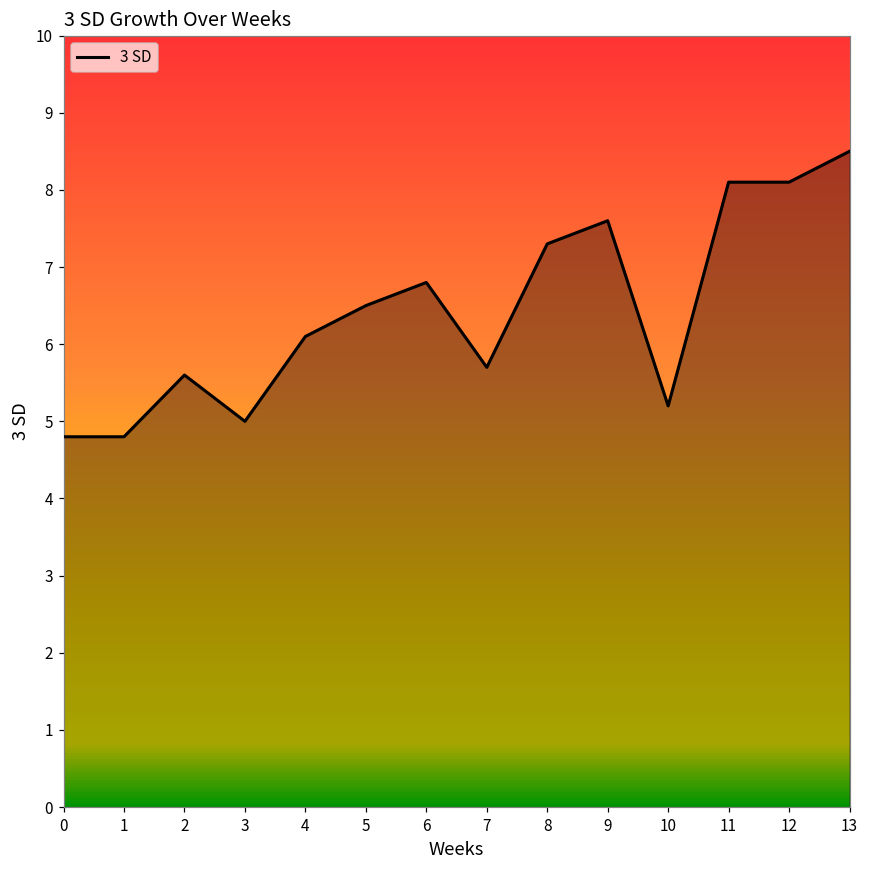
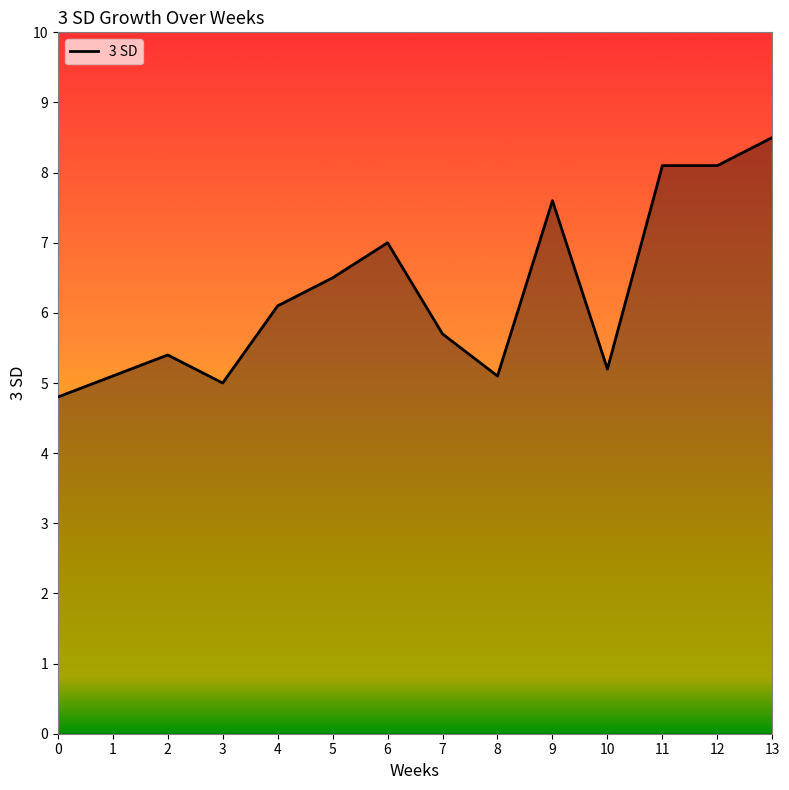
1: 4.8 -> 5.1
2: 5.6 -> 5.4
6: 6.8 -> 7.0
8: 7.3 -> 5.1
